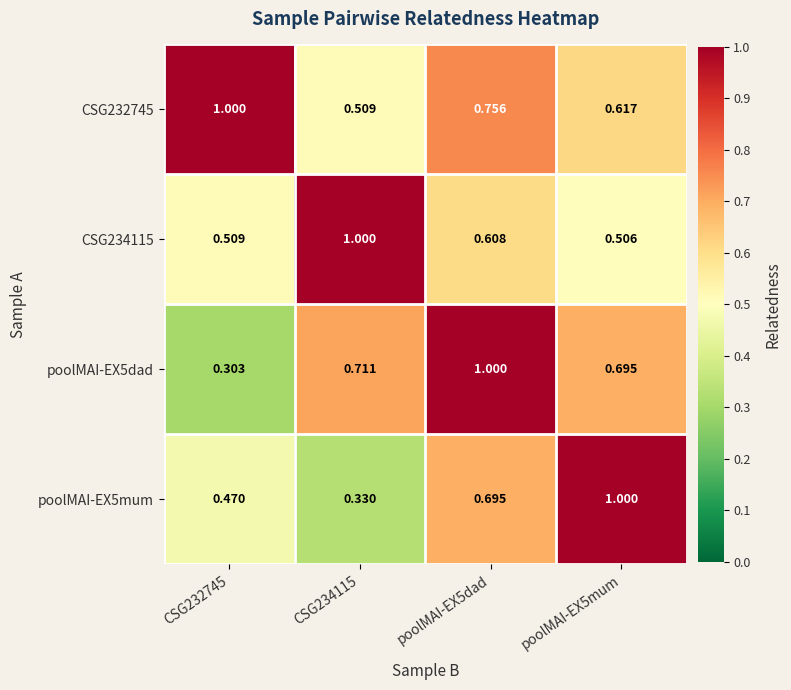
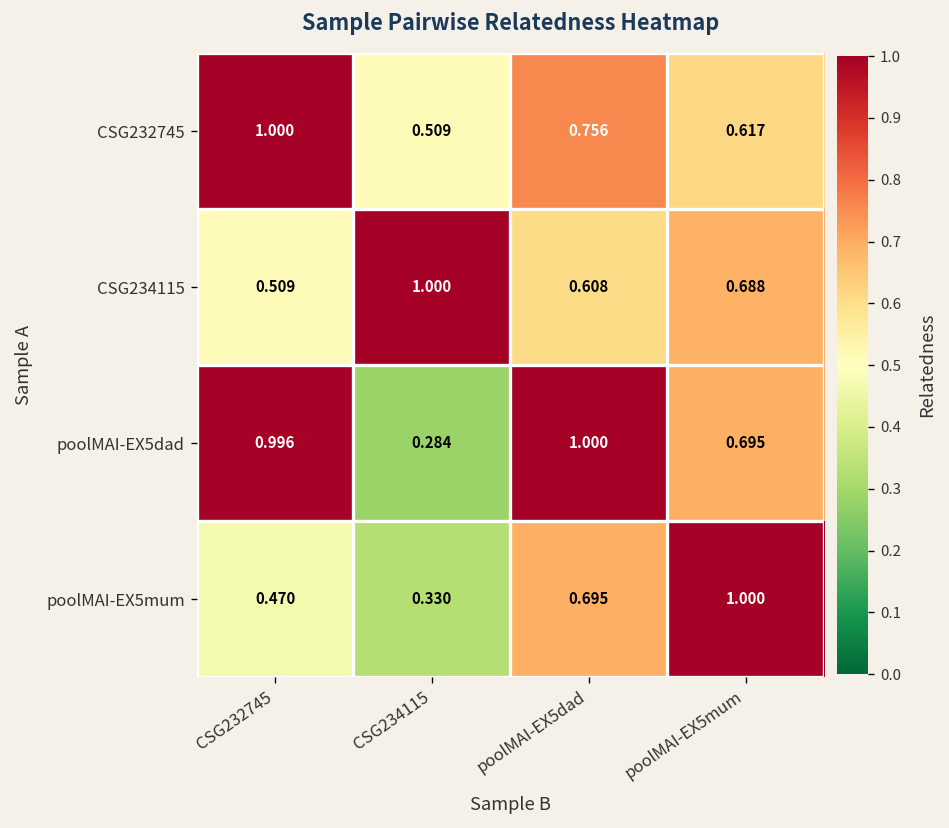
CSG234115, poolMAI-EX5mum: 0.506 -> 0.688
poolMAI-EX5dad, CSG232745: 0.303 -> 0.996
poolMAI-EX5dad, CSG234115: 0.711 -> 0.284
